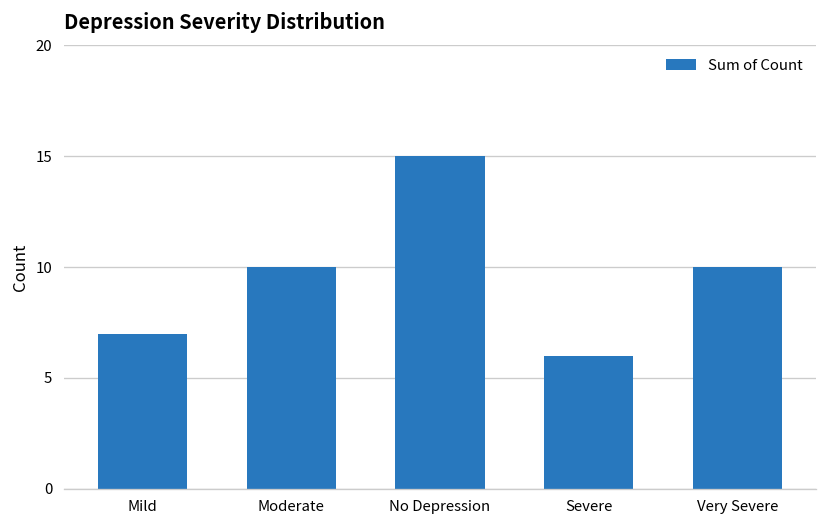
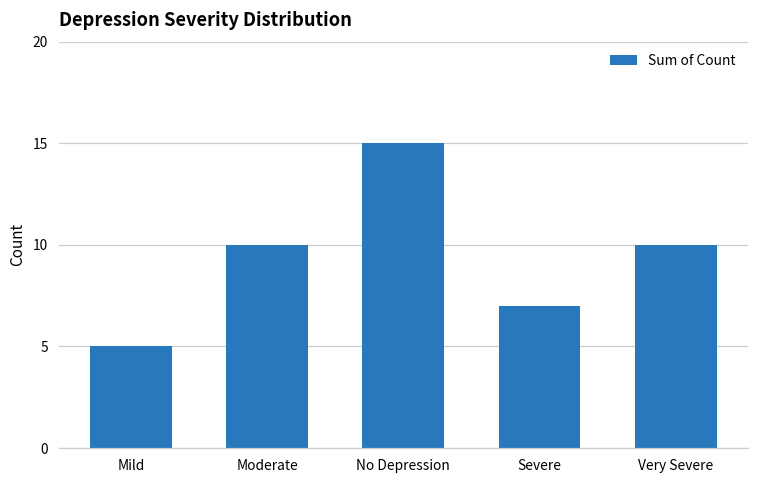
Mild: 7 -> 5
Severe: 6 -> 7
